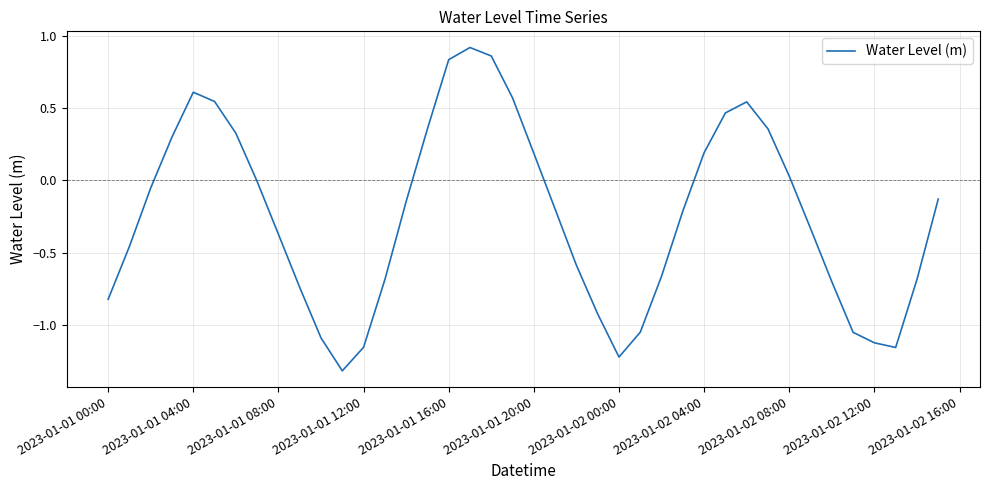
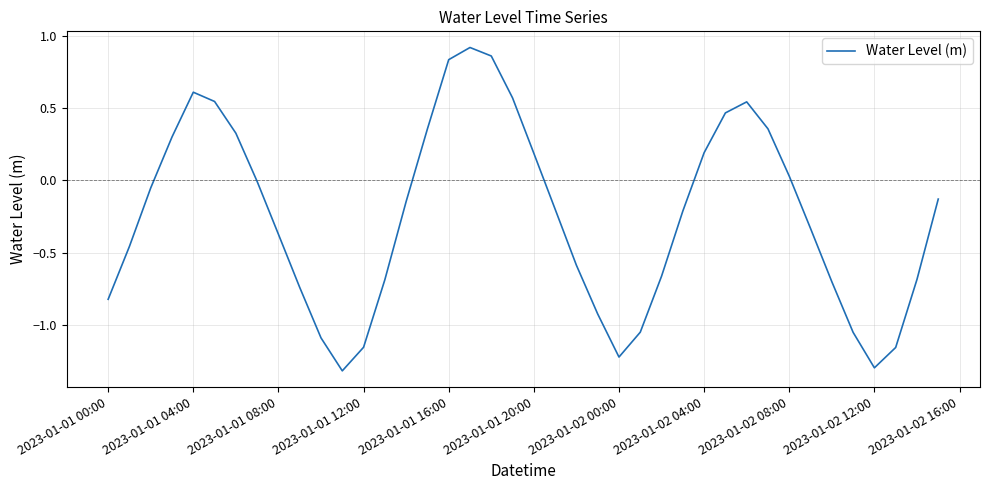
2023-01-02 12:00: -1.12 -> -1.29
